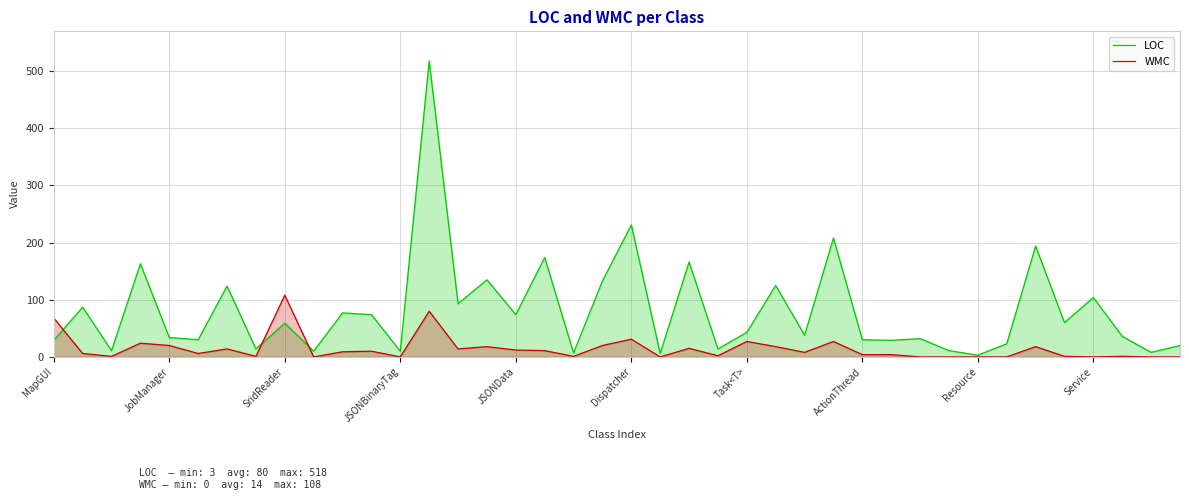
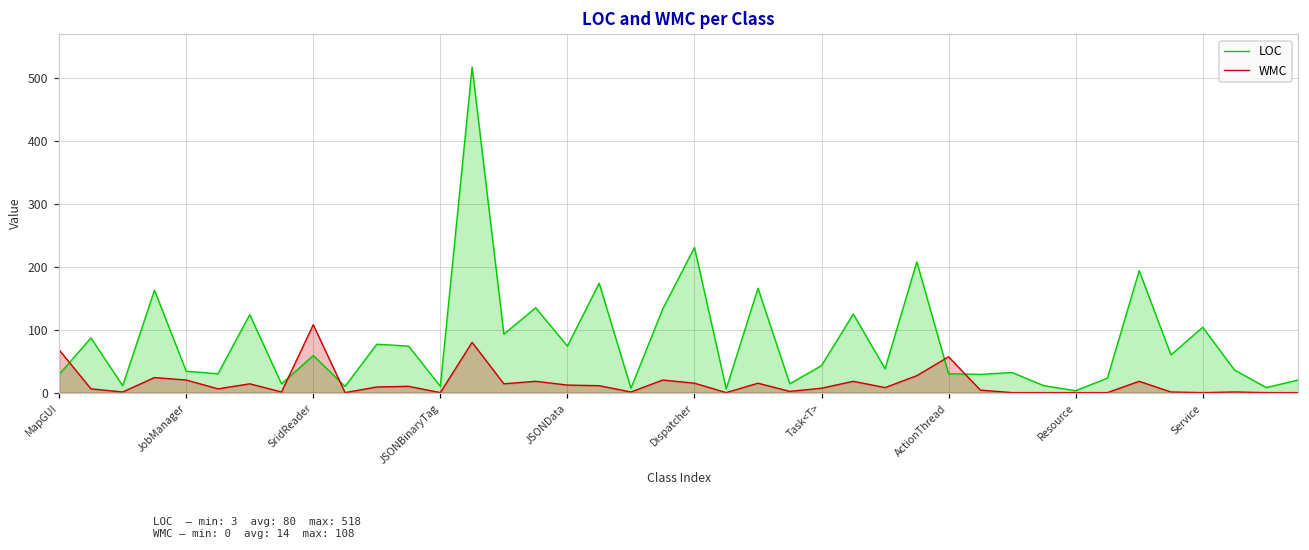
WMC, Dispatcher: 30 -> 20
WMC, Task<T>: 30 -> 10
WMC, ActionThread: 0 -> 60
